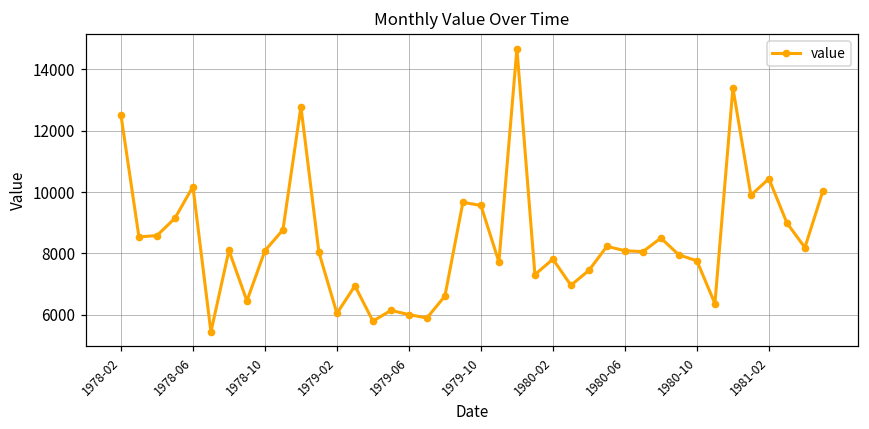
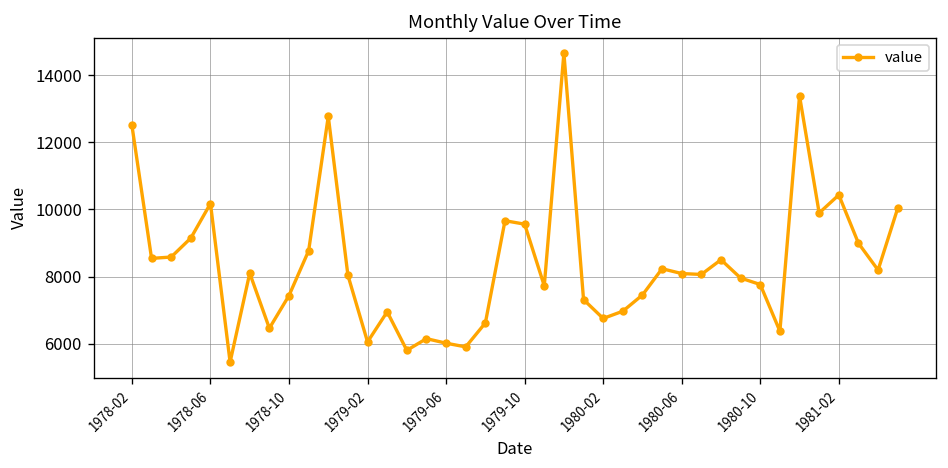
1978-10: 8100 -> 7400
1980-02: 7800 -> 6800
